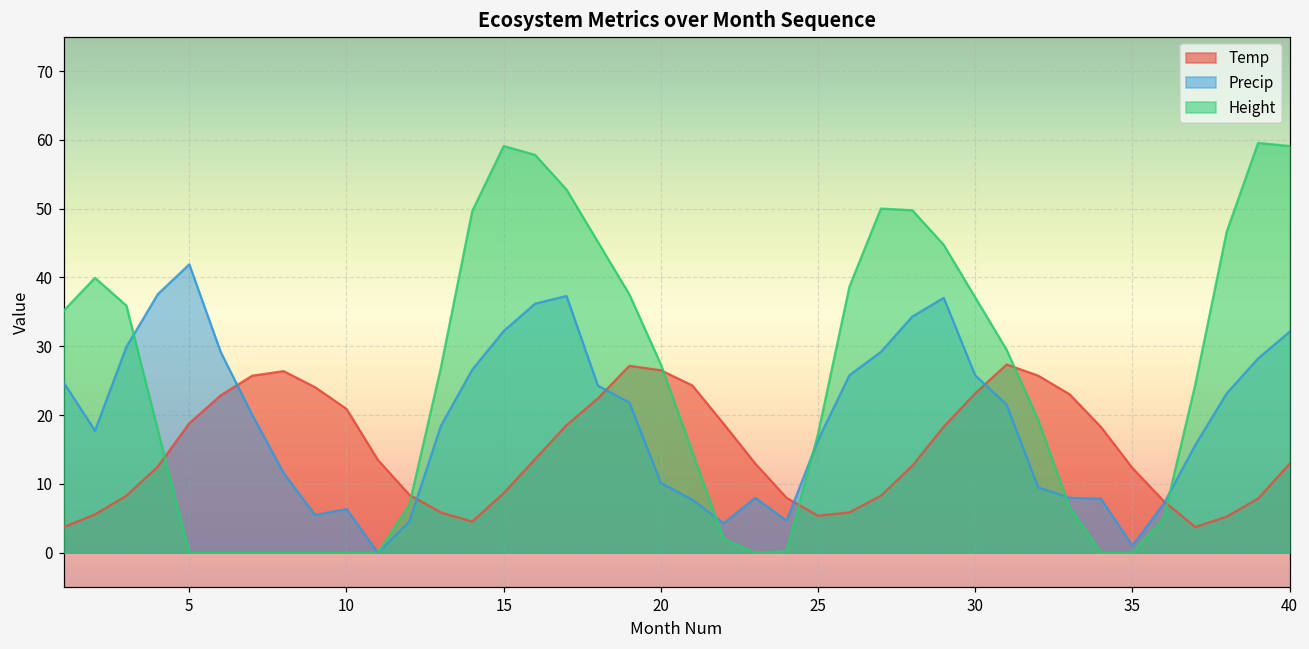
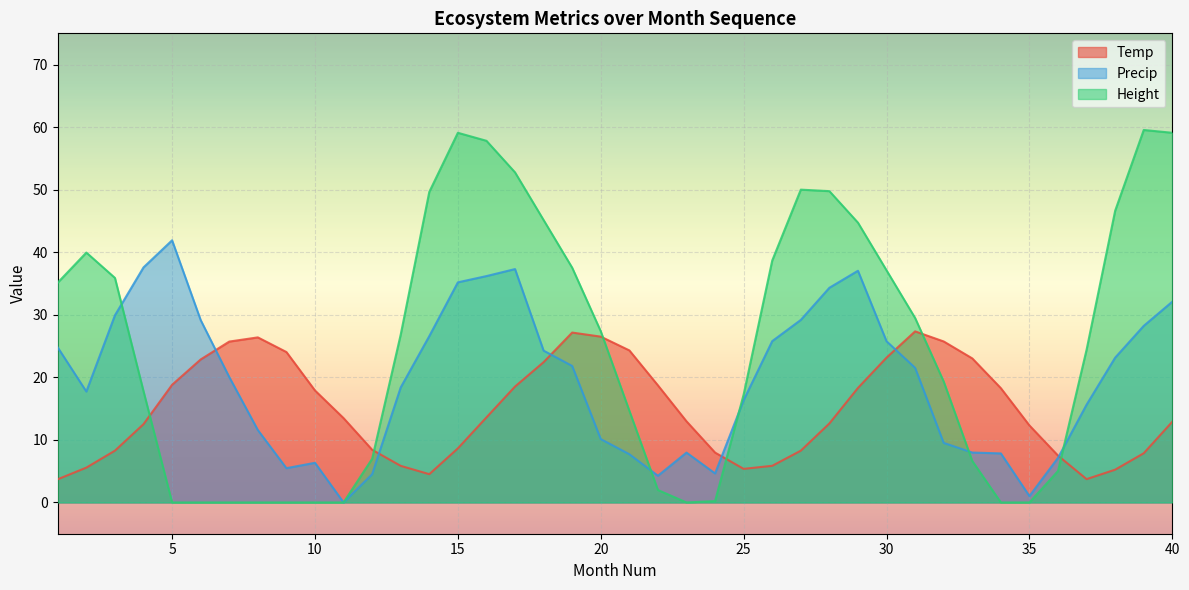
Temp, 10: 21 -> 18
Precip, 15: 32 -> 35
